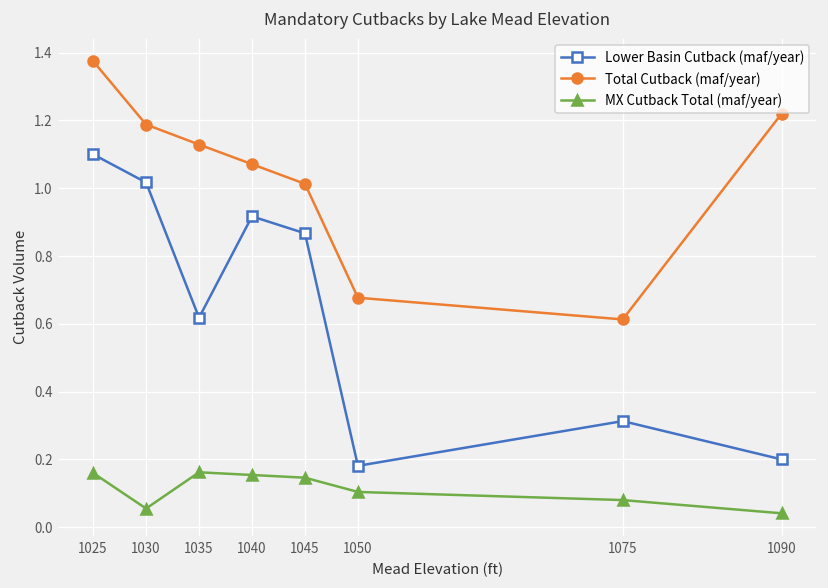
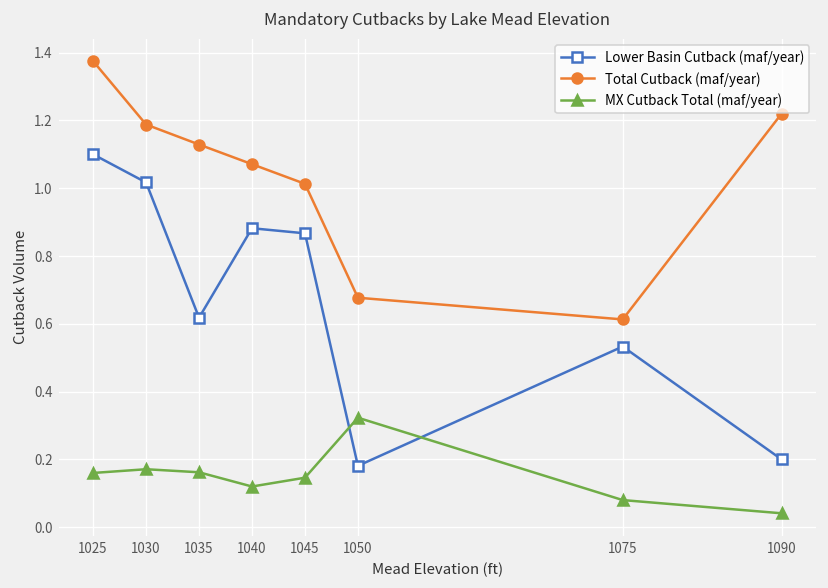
MX Cutback Total (maf/year), 1030: 0.06 -> 0.17
Lower Basin Cutback (maf/year), 1040: 0.92 -> 0.88
MX Cutback Total (maf/year), 1040: 0.15 -> 0.12
MX Cutback Total (maf/year), 1050: 0.10 -> 0.32
Lower Basin Cutback (maf/year), 1075: 0.31 -> 0.53
